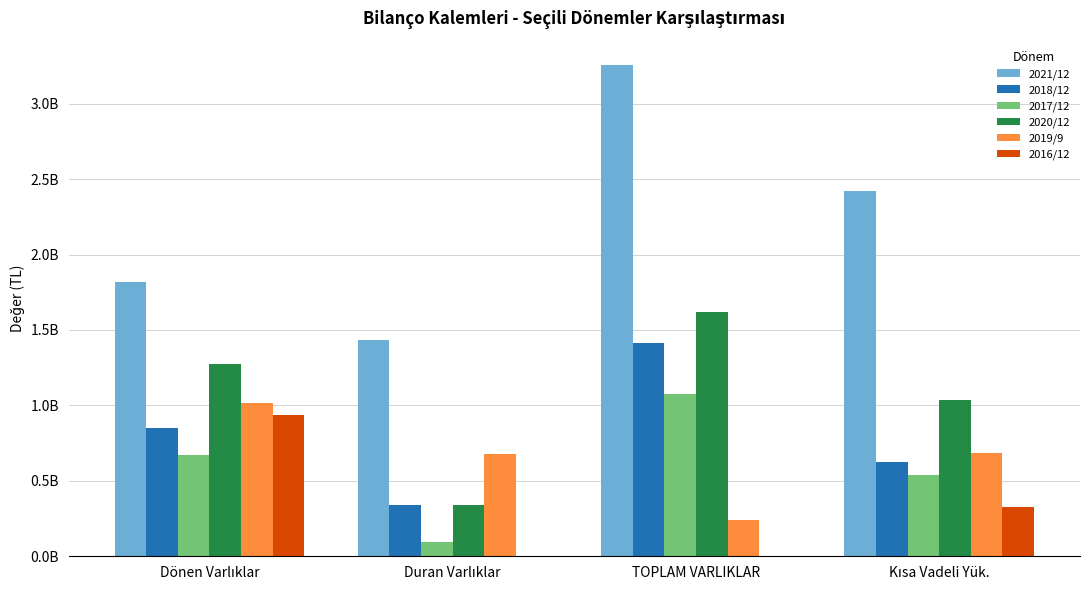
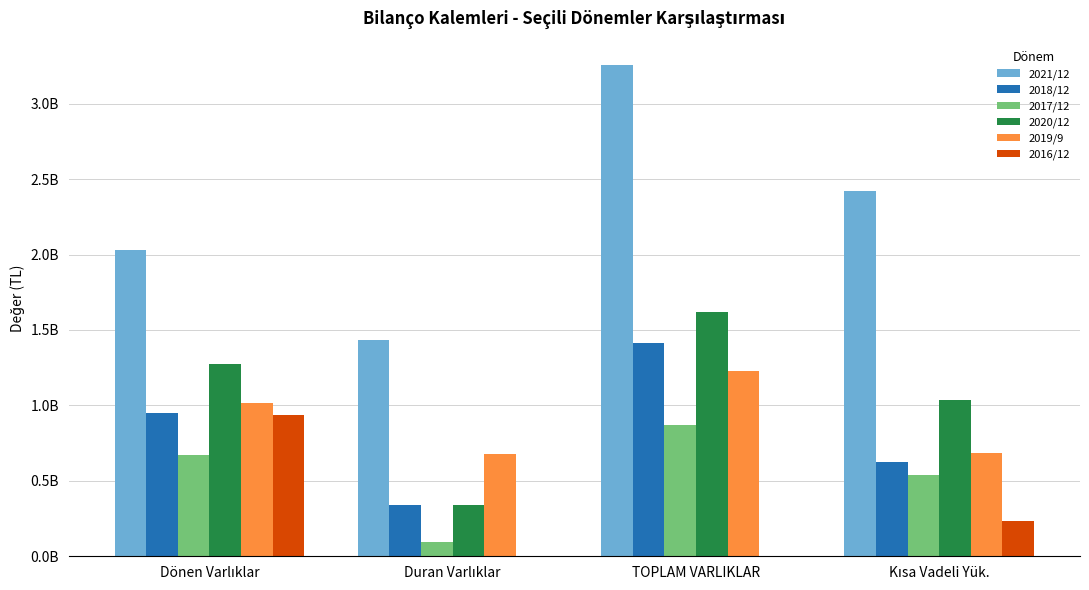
2021/12, Dönen Varlıklar: 1820000000 -> 2030000000
2018/12, Dönen Varlıklar: 850000000 -> 950000000
2017/12, TOPLAM VARLIKLAR: 1080000000 -> 870000000
2019/9, TOPLAM VARLIKLAR: 240000000 -> 1230000000
2016/12, Kısa Vadeli Yük.: 330000000 -> 230000000
